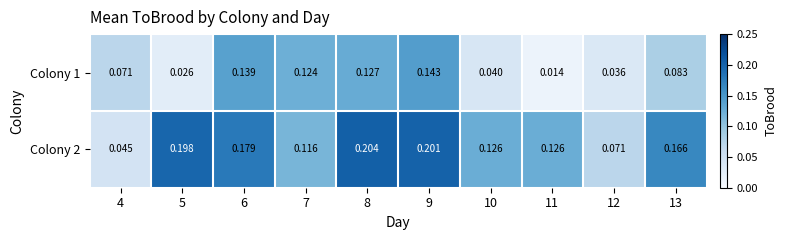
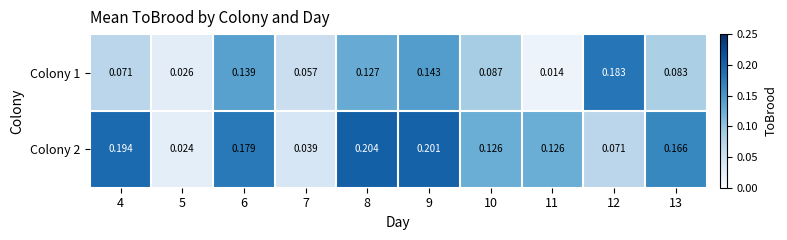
Colony 1, 7: 0.124 -> 0.057
Colony 1, 10: 0.040 -> 0.087
Colony 1, 12: 0.036 -> 0.183
Colony 2, 4: 0.045 -> 0.194
Colony 2, 5: 0.198 -> 0.024
Colony 2, 7: 0.116 -> 0.039
